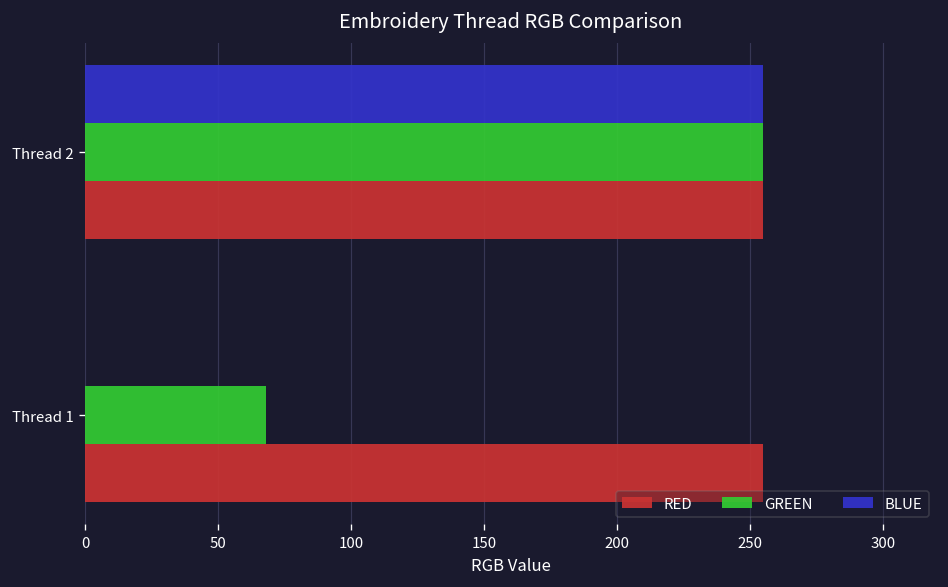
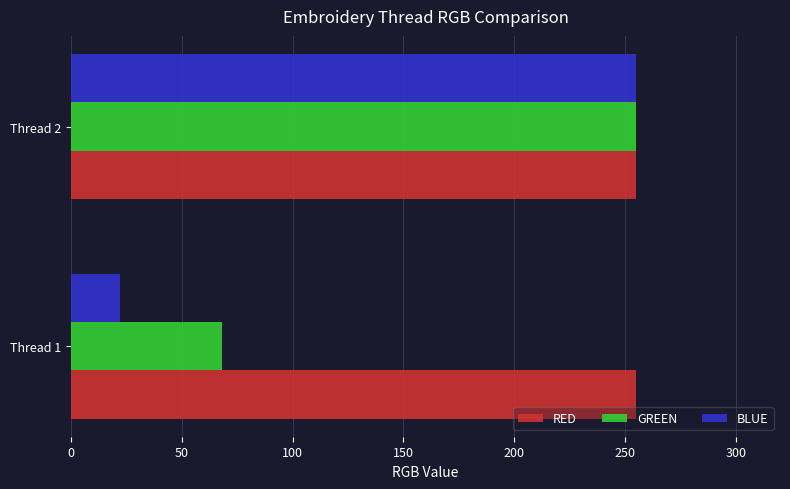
BLUE, Thread 1: 0 -> 22
